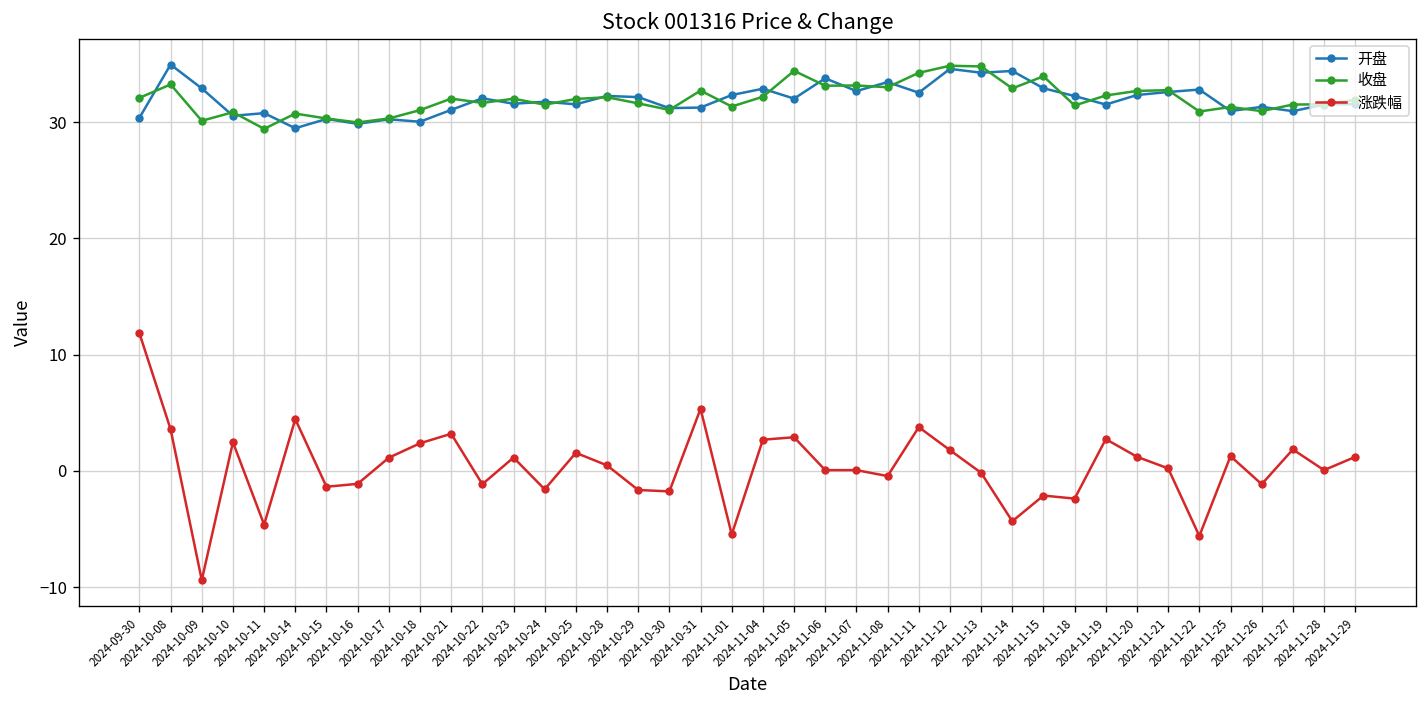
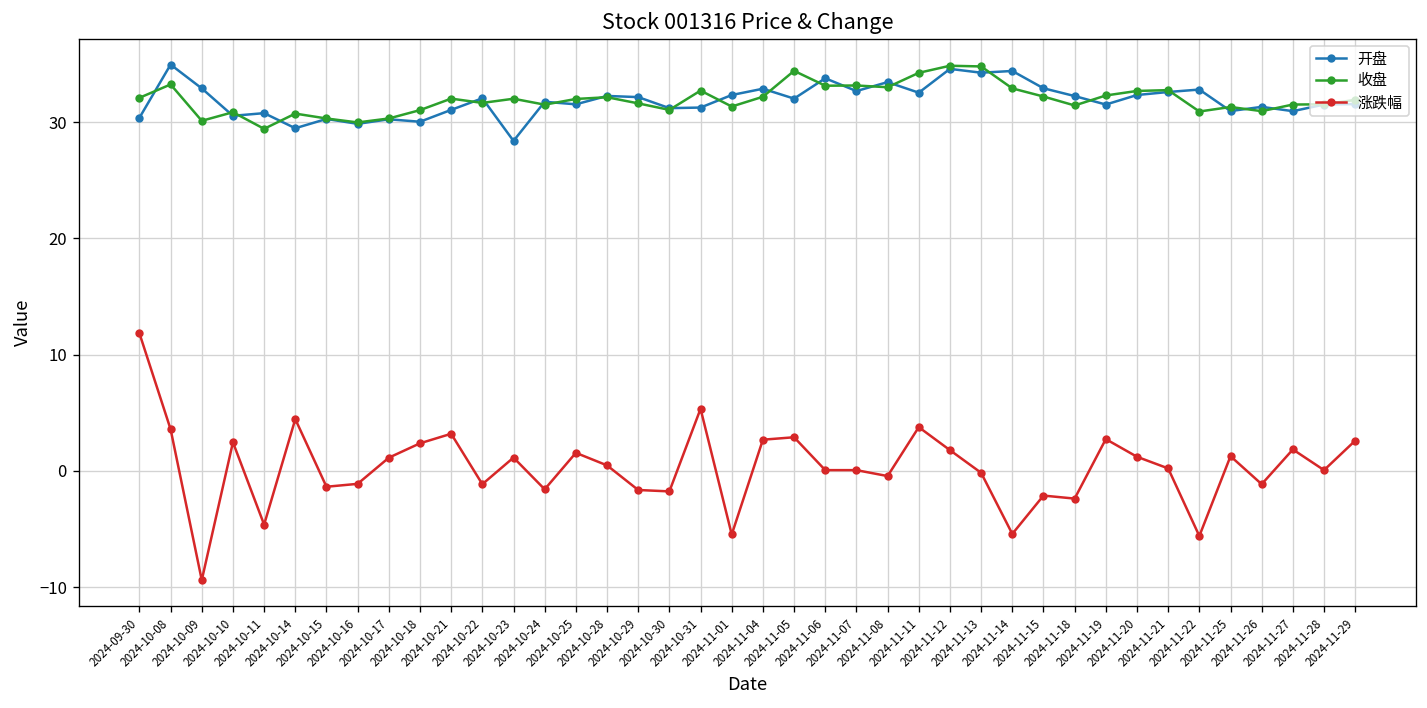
开盘, 2024-10-23: 32 -> 28
涨跌幅, 2024-11-14: -4 -> -5
收盘, 2024-11-15: 34 -> 32
涨跌幅, 2024-11-29: 1 -> 3
